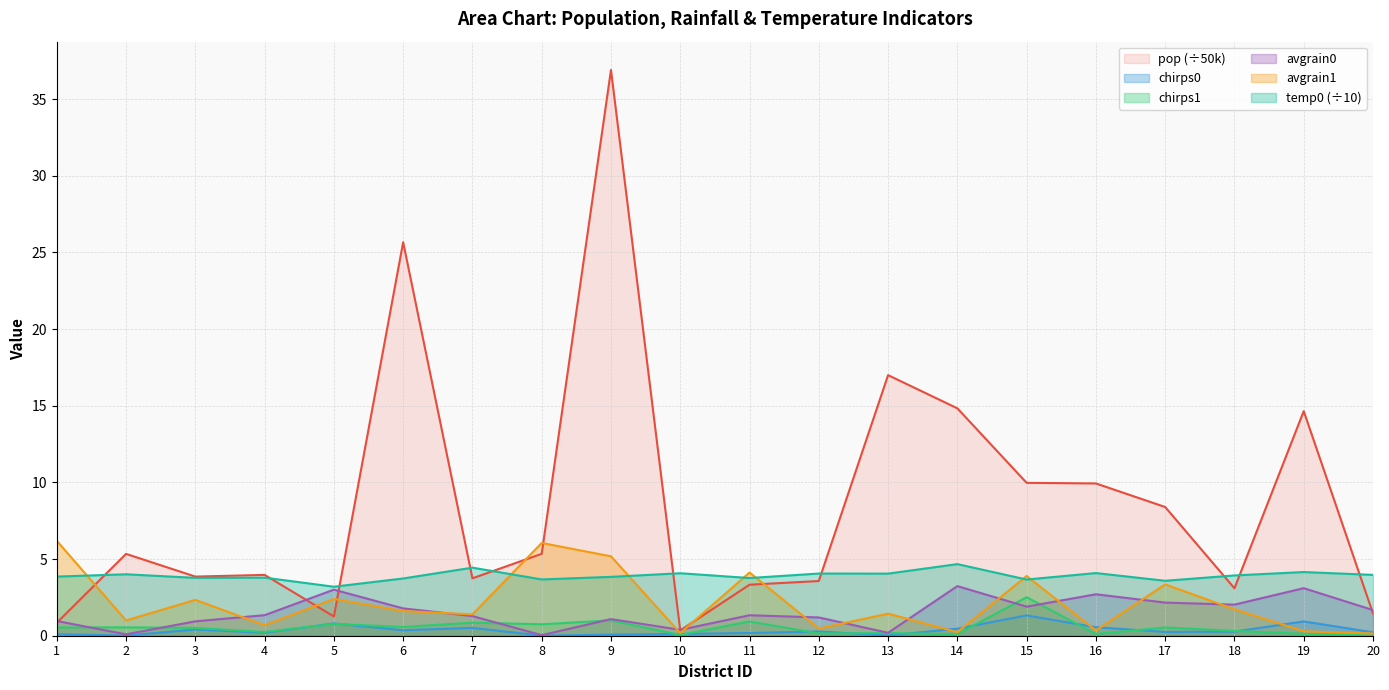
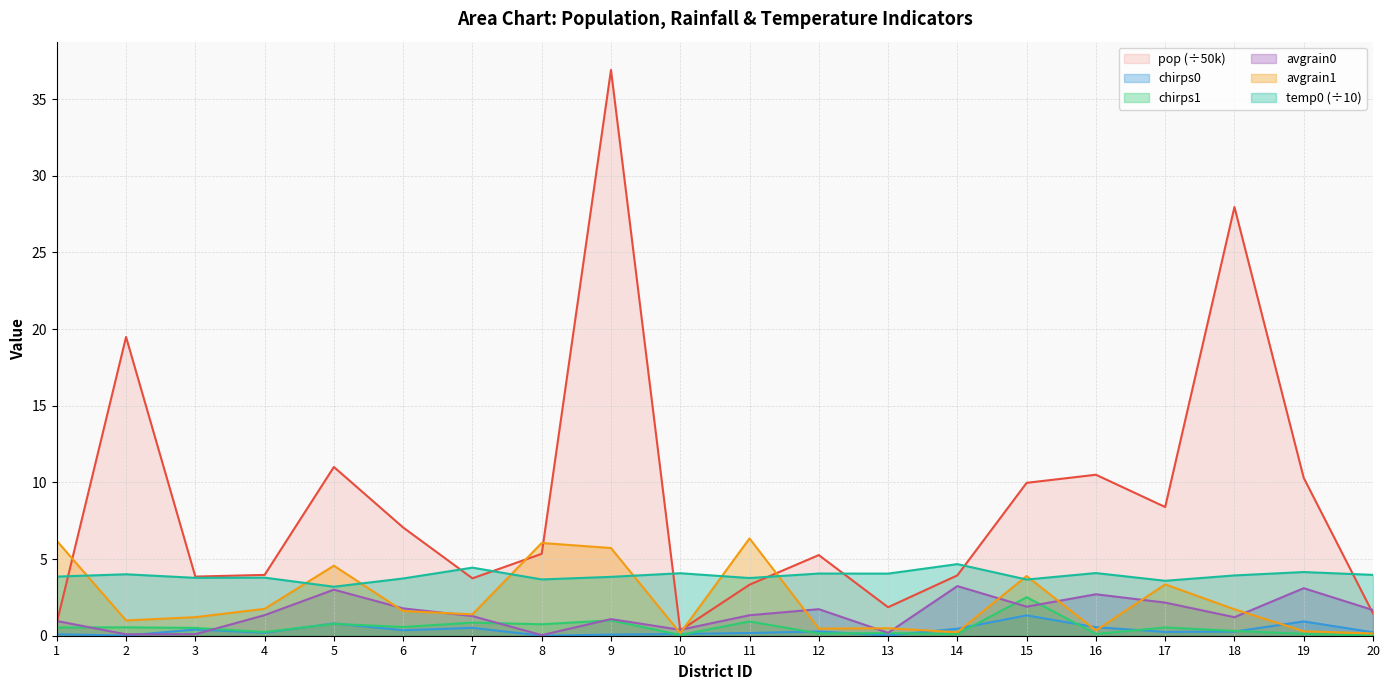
pop (÷50k), 2: 5.3 -> 19.5
avgrain0, 3: 0.9 -> 0.1
avgrain1, 3: 2.3 -> 1.2
avgrain1, 4: 0.7 -> 1.8
pop (÷50k), 5: 1.3 -> 11.0
avgrain1, 5: 2.4 -> 4.6
pop (÷50k), 6: 25.7 -> 7.1
avgrain1, 9: 5.2 -> 5.7
avgrain1, 11: 4.1 -> 6.3
pop (÷50k), 12: 3.6 -> 5.3
avgrain0, 12: 1.2 -> 1.7
pop (÷50k), 13: 17.0 -> 1.9
avgrain1, 13: 1.4 -> 0.5
pop (÷50k), 14: 14.8 -> 3.9
pop (÷50k), 16: 9.9 -> 10.5
pop (÷50k), 18: 3.1 -> 28.0
avgrain0, 18: 2.0 -> 1.2
pop (÷50k), 19: 14.6 -> 10.3
